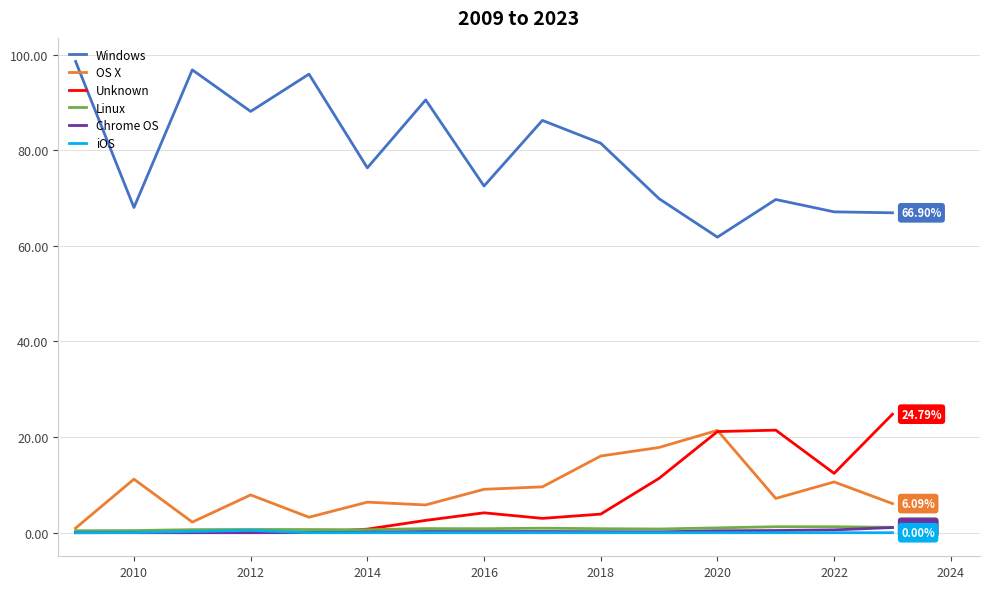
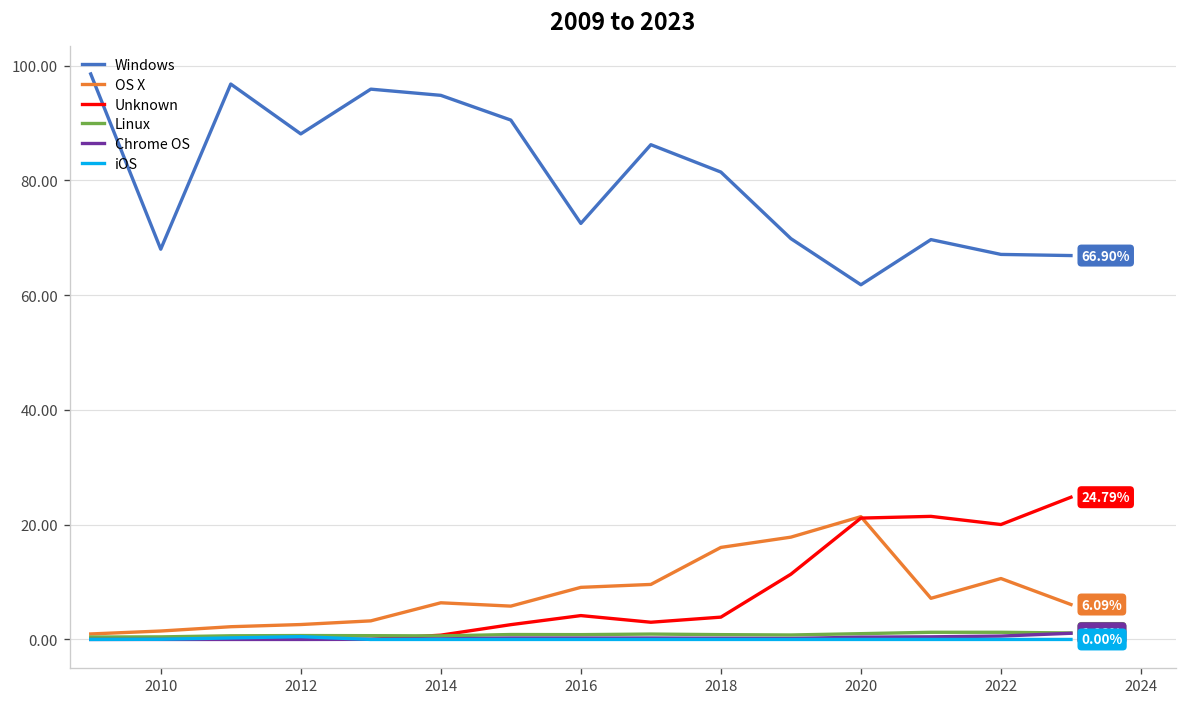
OS X, 2010: 11 -> 1
OS X, 2012: 8 -> 3
Windows, 2014: 76 -> 95
Unknown, 2022: 12 -> 20
